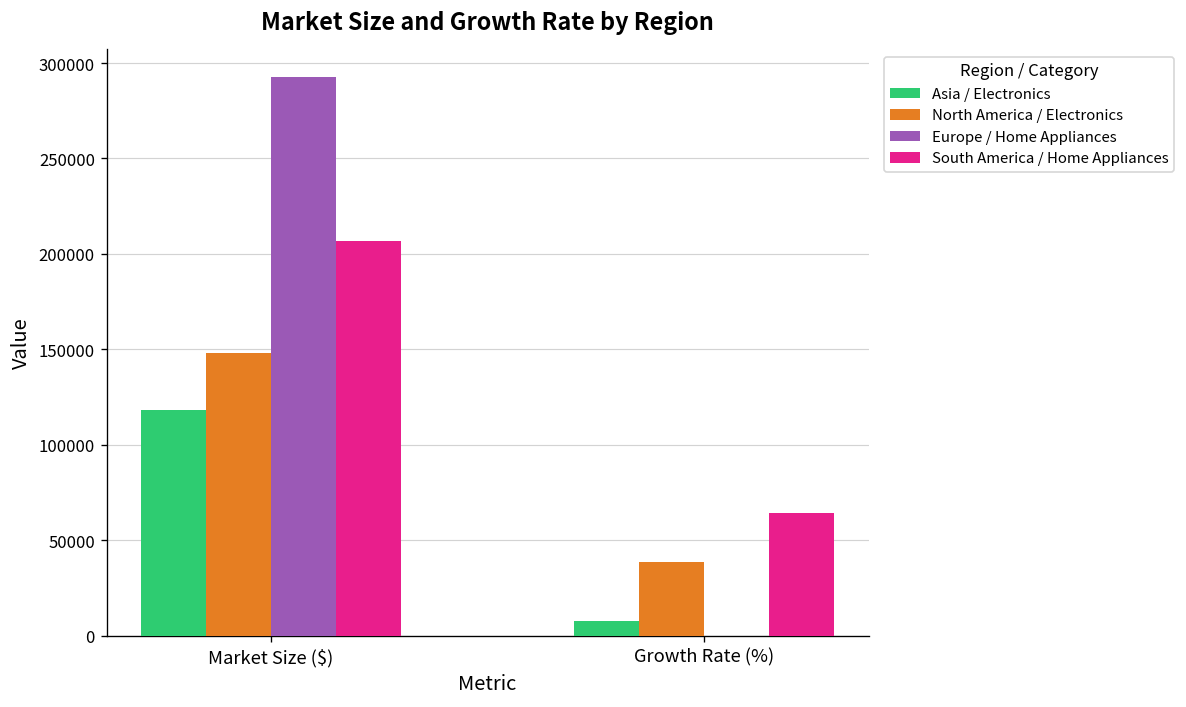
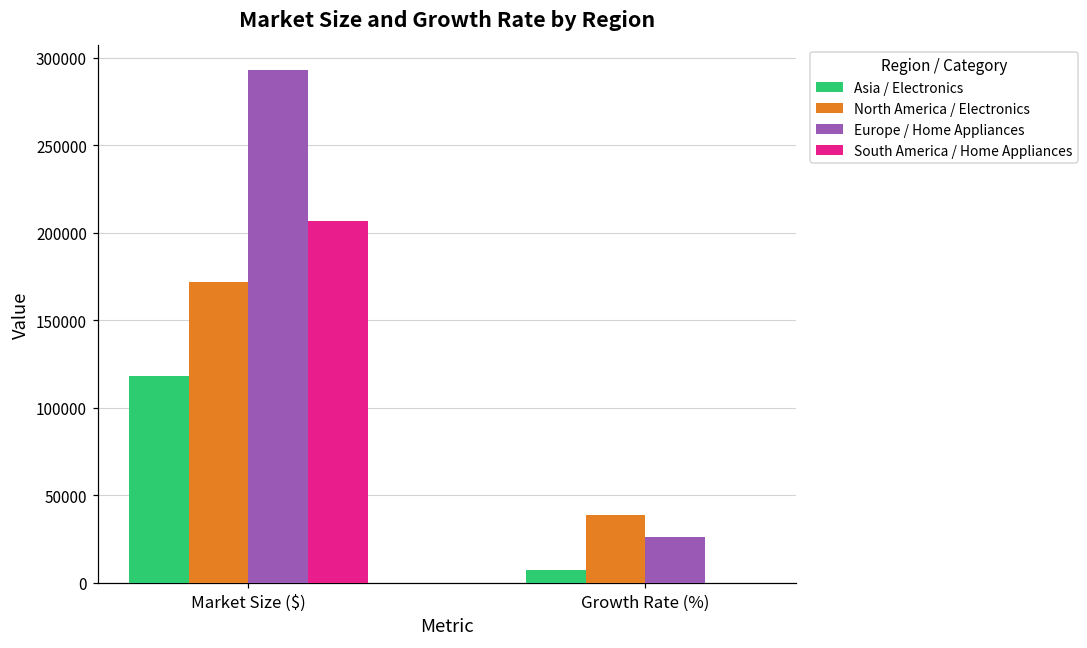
North America / Electronics, Market Size ($): 148000 -> 172000
Europe / Home Appliances, Growth Rate (%): 0 -> 26000
South America / Home Appliances, Growth Rate (%): 64000 -> 0
